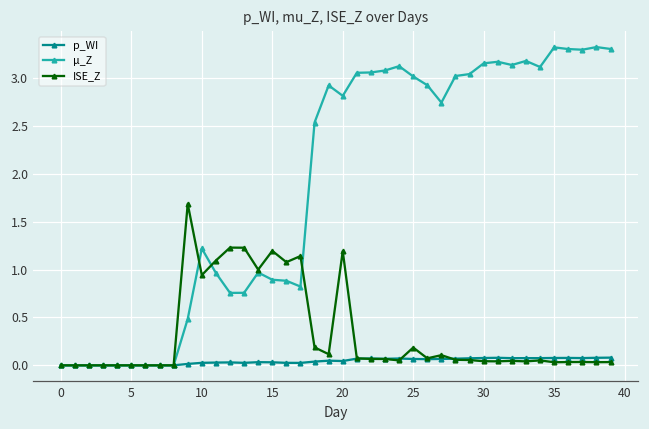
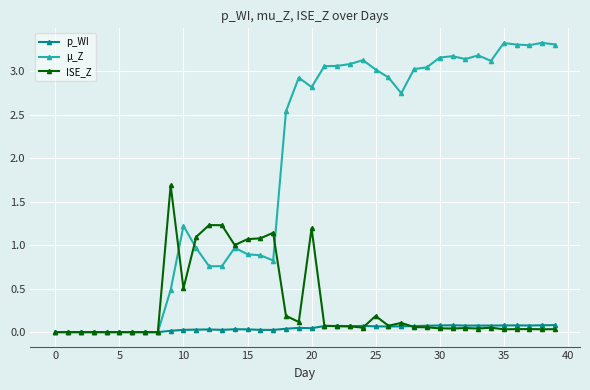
ISE_Z, 10: 0.9 -> 0.5
ISE_Z, 15: 1.2 -> 1.1
